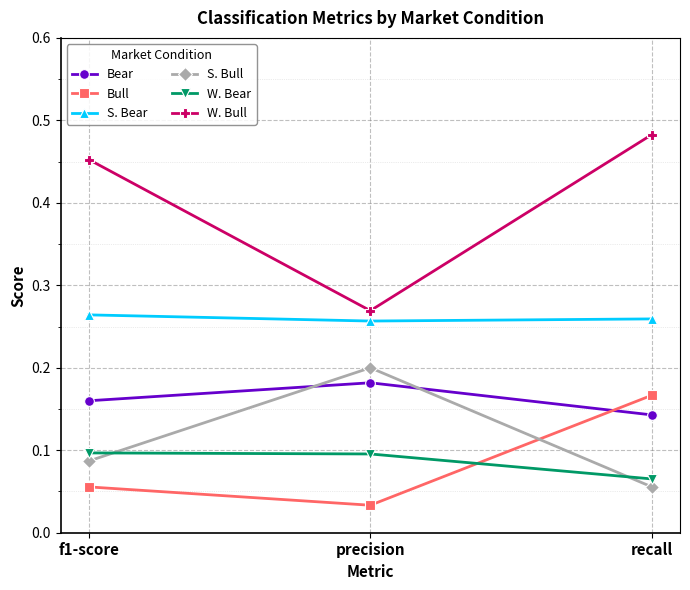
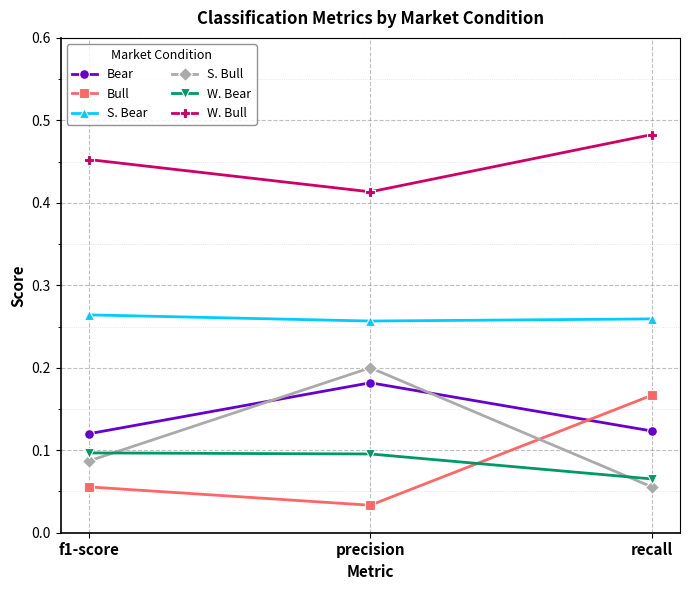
Bear, f1-score: 0.16 -> 0.12
W. Bull, precision: 0.27 -> 0.41
Bear, recall: 0.14 -> 0.12
